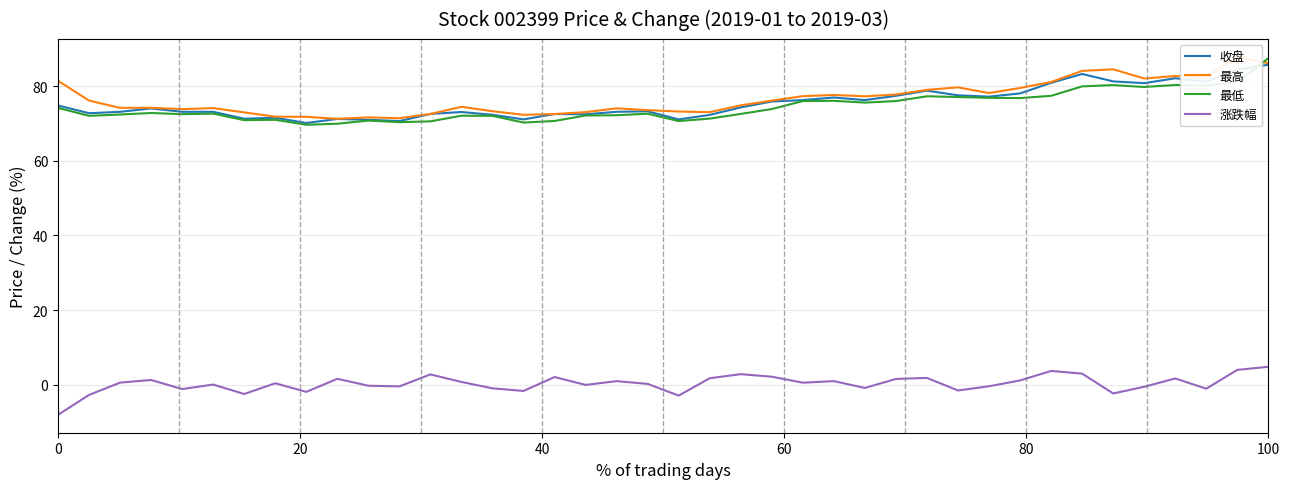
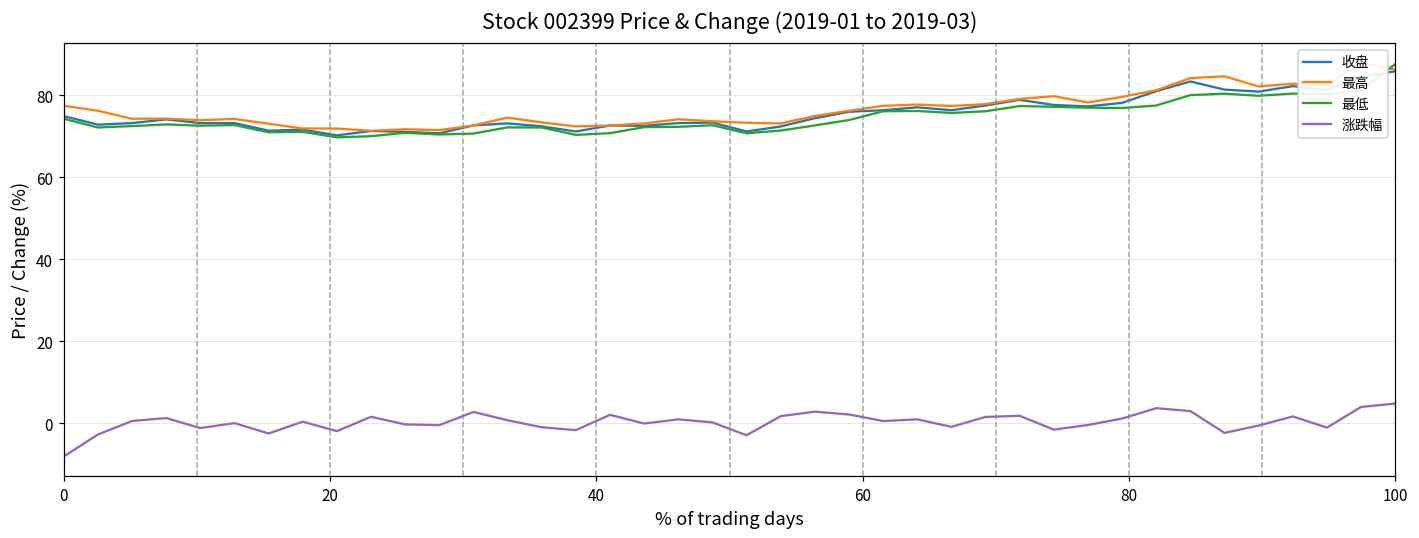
最高, 0: 82 -> 77
